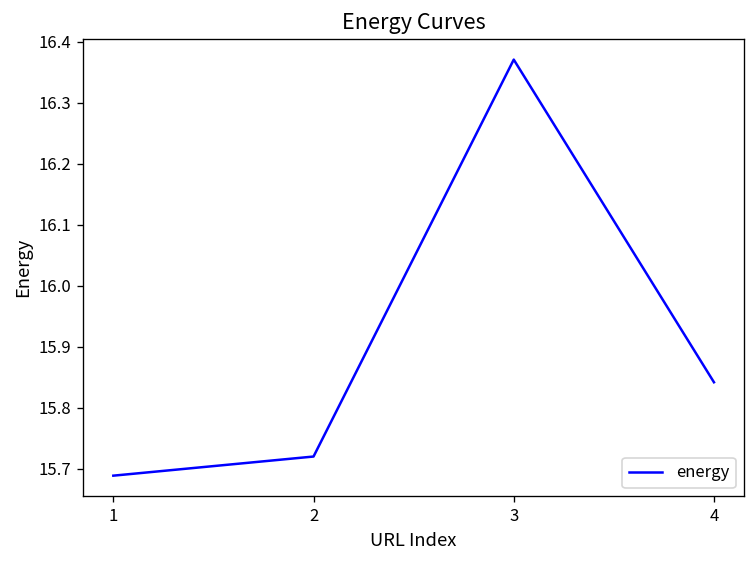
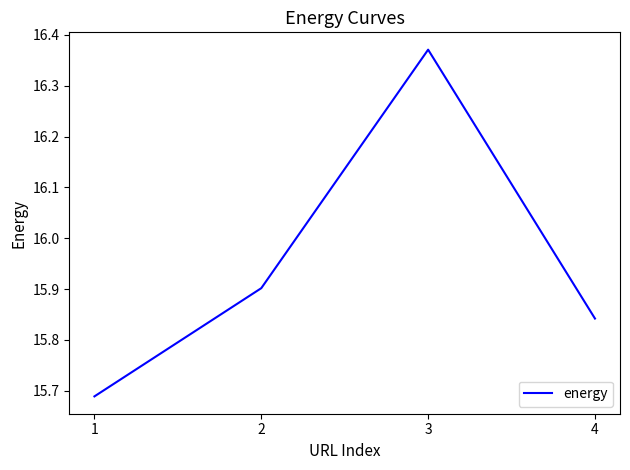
2: 15.72 -> 15.90
